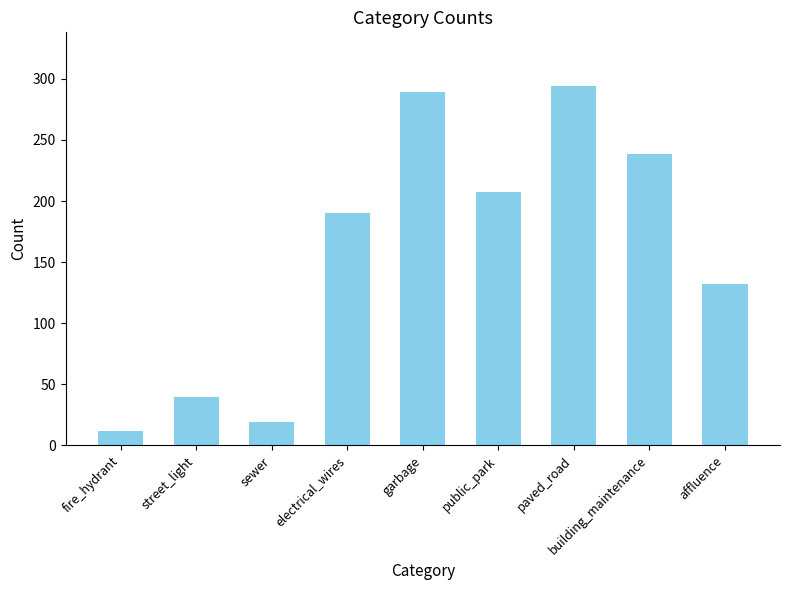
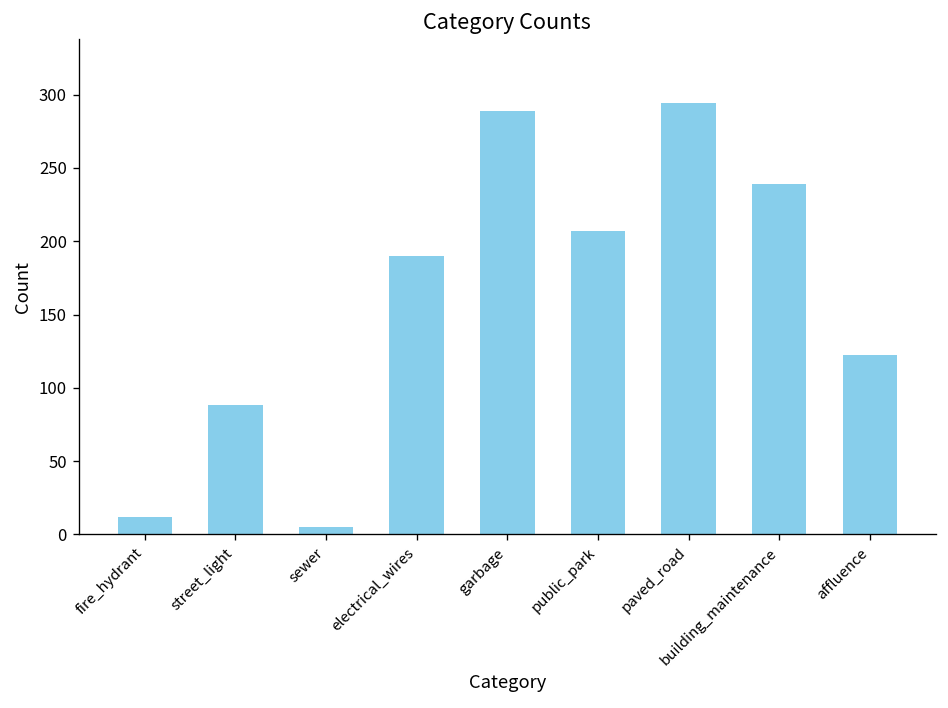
street_light: 40 -> 88
sewer: 19 -> 5
affluence: 132 -> 123
